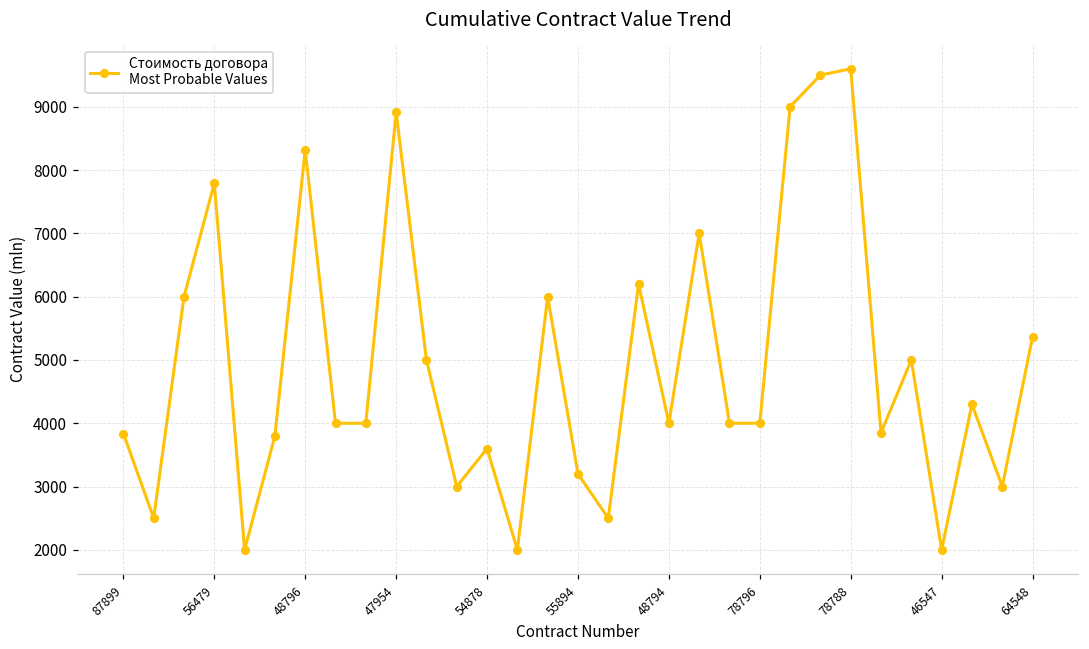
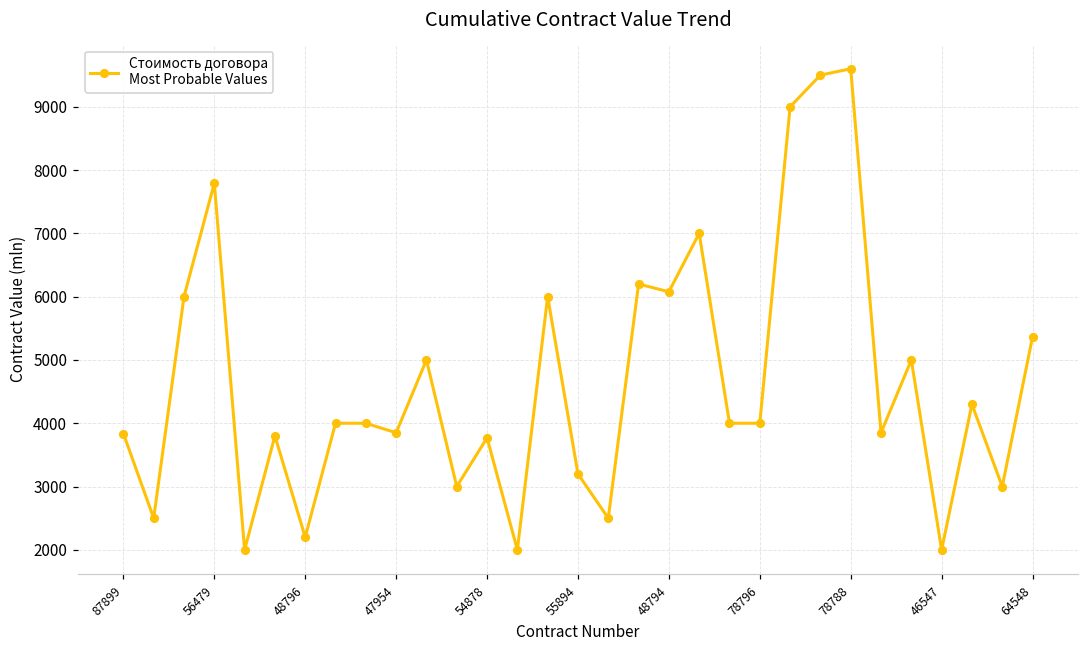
48796: 8300 -> 2200
47954: 8900 -> 3900
54878: 3600 -> 3800
48794: 4000 -> 6100
